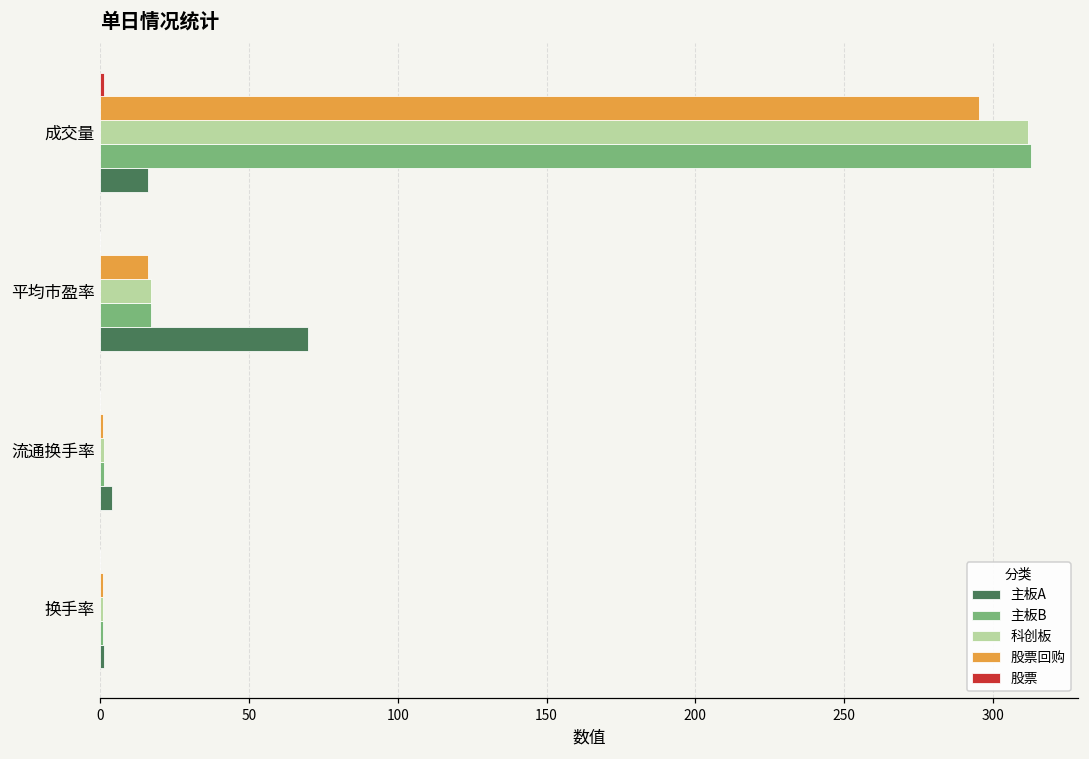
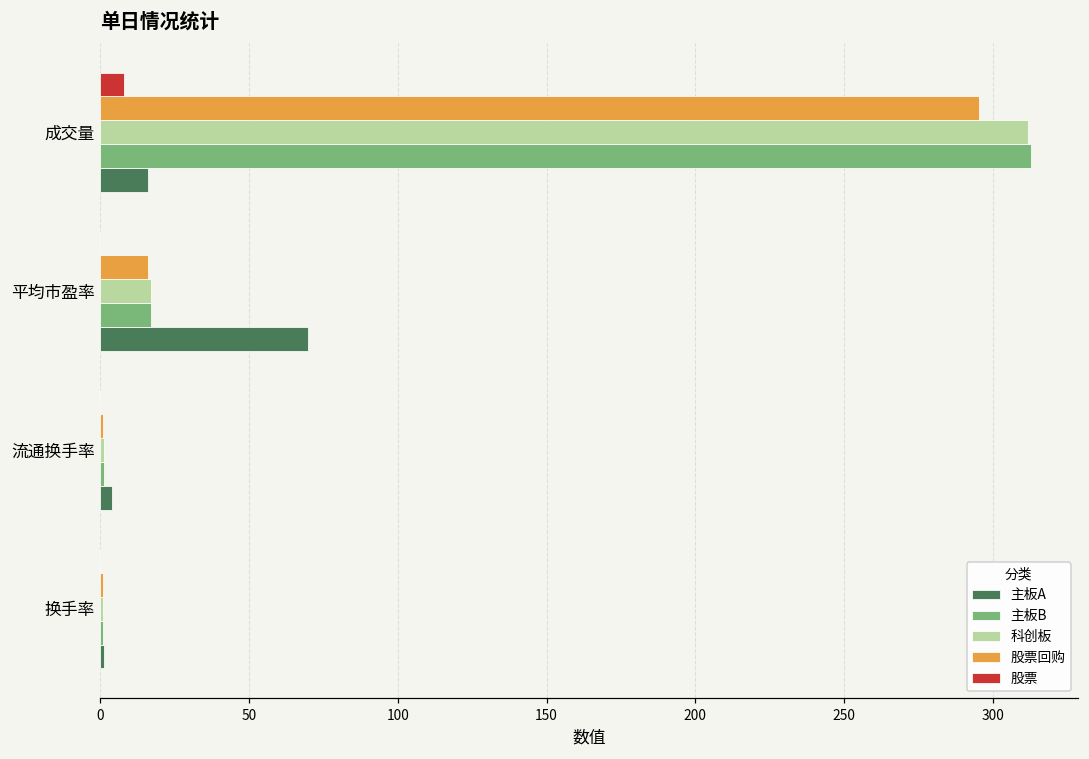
股票, 成交量: 1 -> 8
